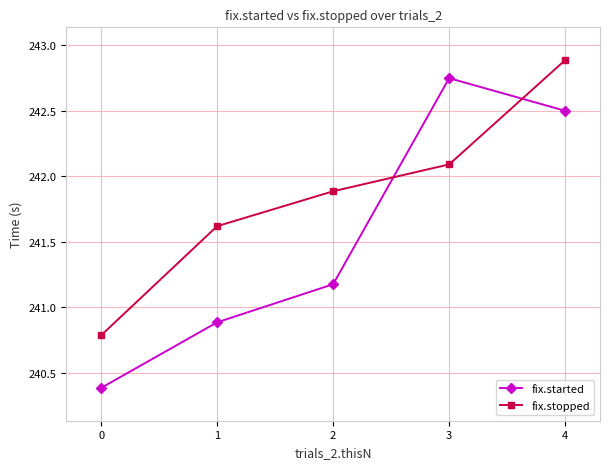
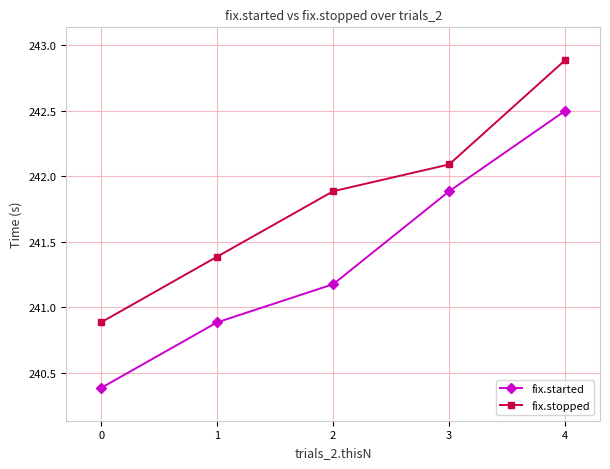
fix.stopped, 0: 240.79 -> 240.89
fix.stopped, 1: 241.62 -> 241.39
fix.started, 3: 242.75 -> 241.89
